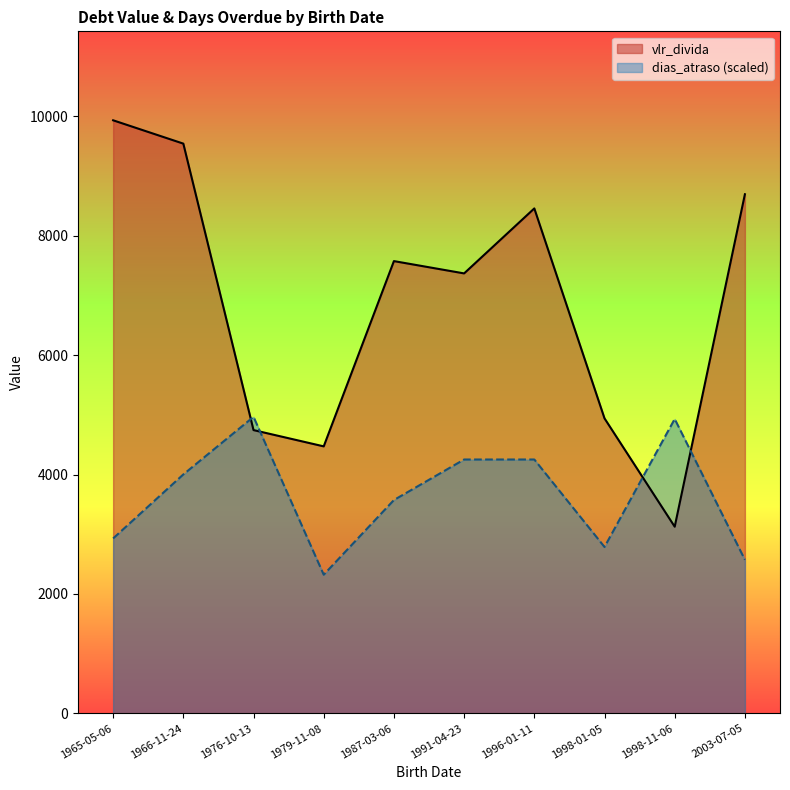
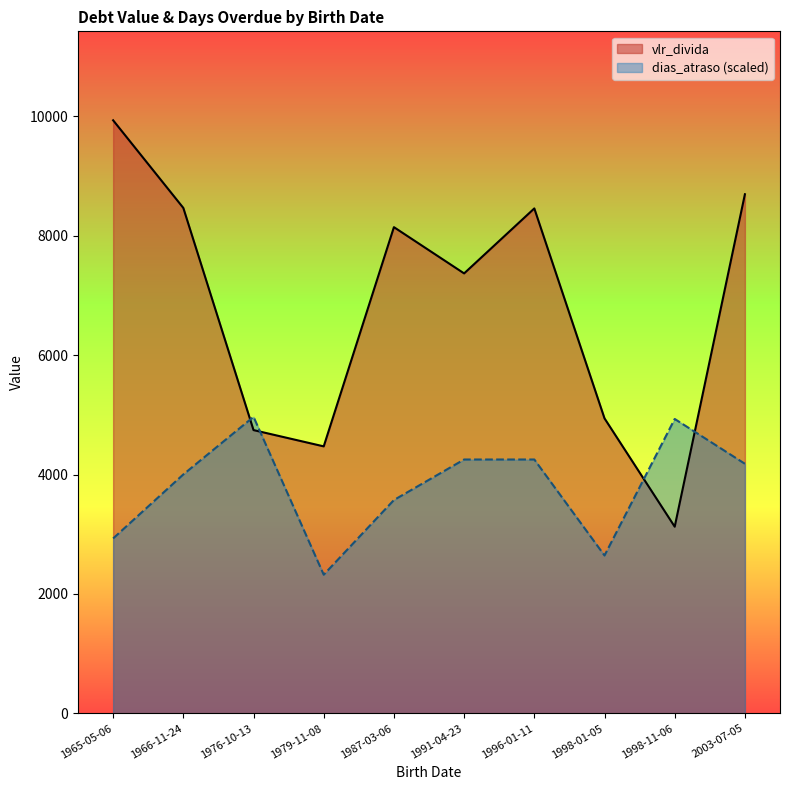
vlr_divida, 1966-11-24: 9500 -> 8500
vlr_divida, 1987-03-06: 7600 -> 8100
dias_atraso (scaled), 1998-01-05: 2800 -> 2600
dias_atraso (scaled), 2003-07-05: 2600 -> 4200
